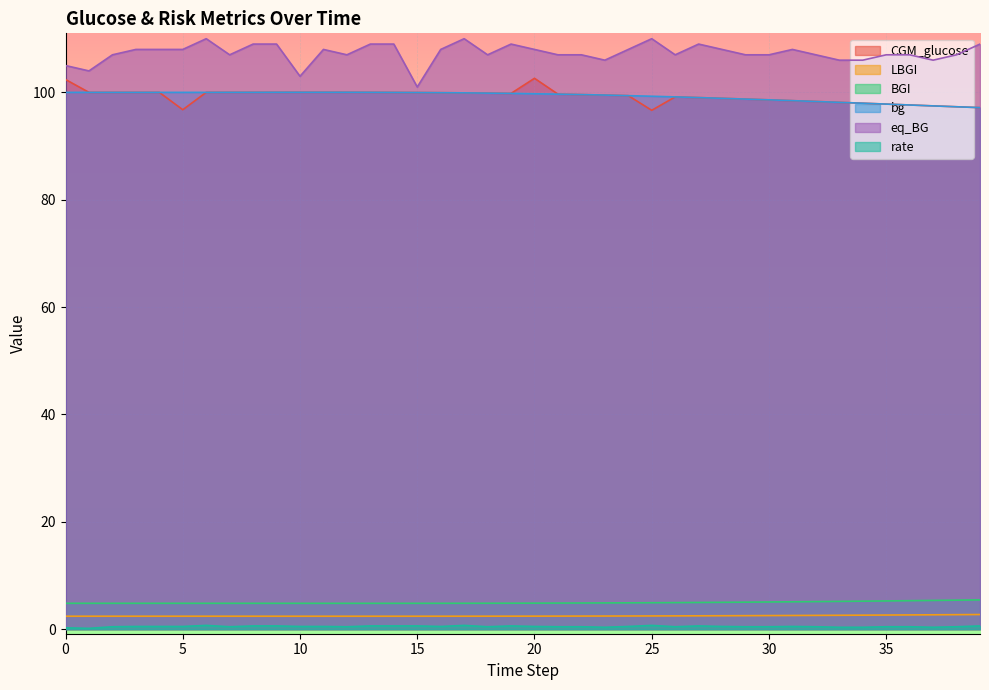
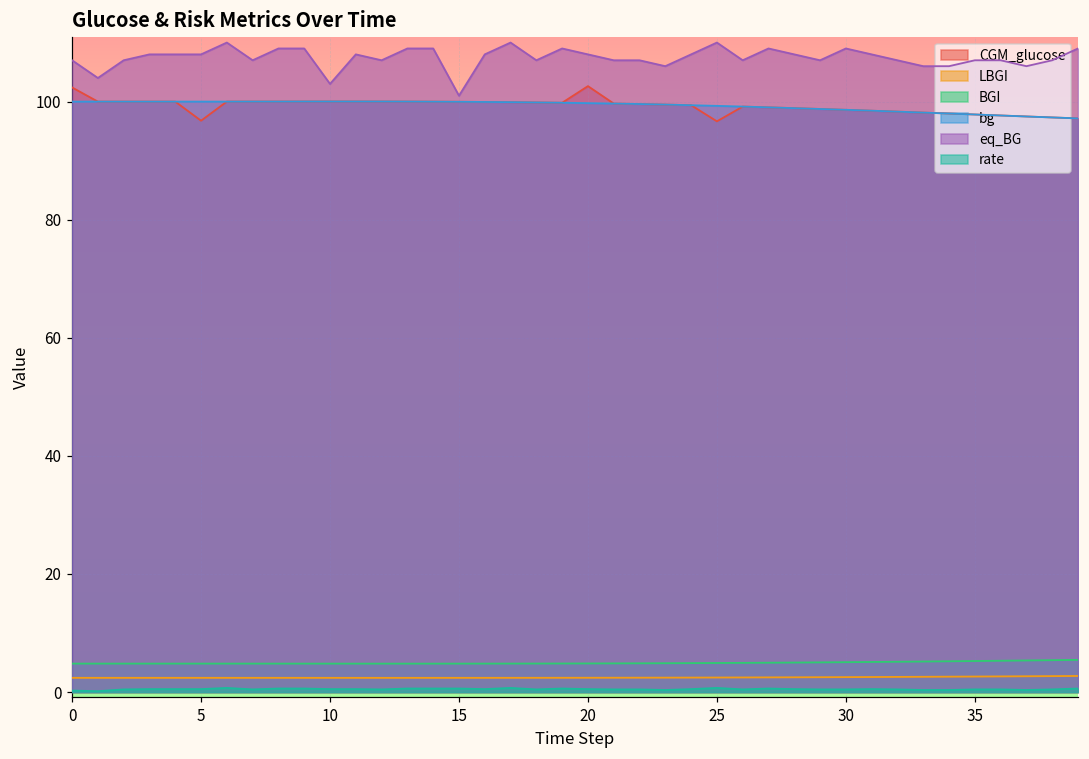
eq_BG, 0: 105 -> 107
eq_BG, 30: 107 -> 109
